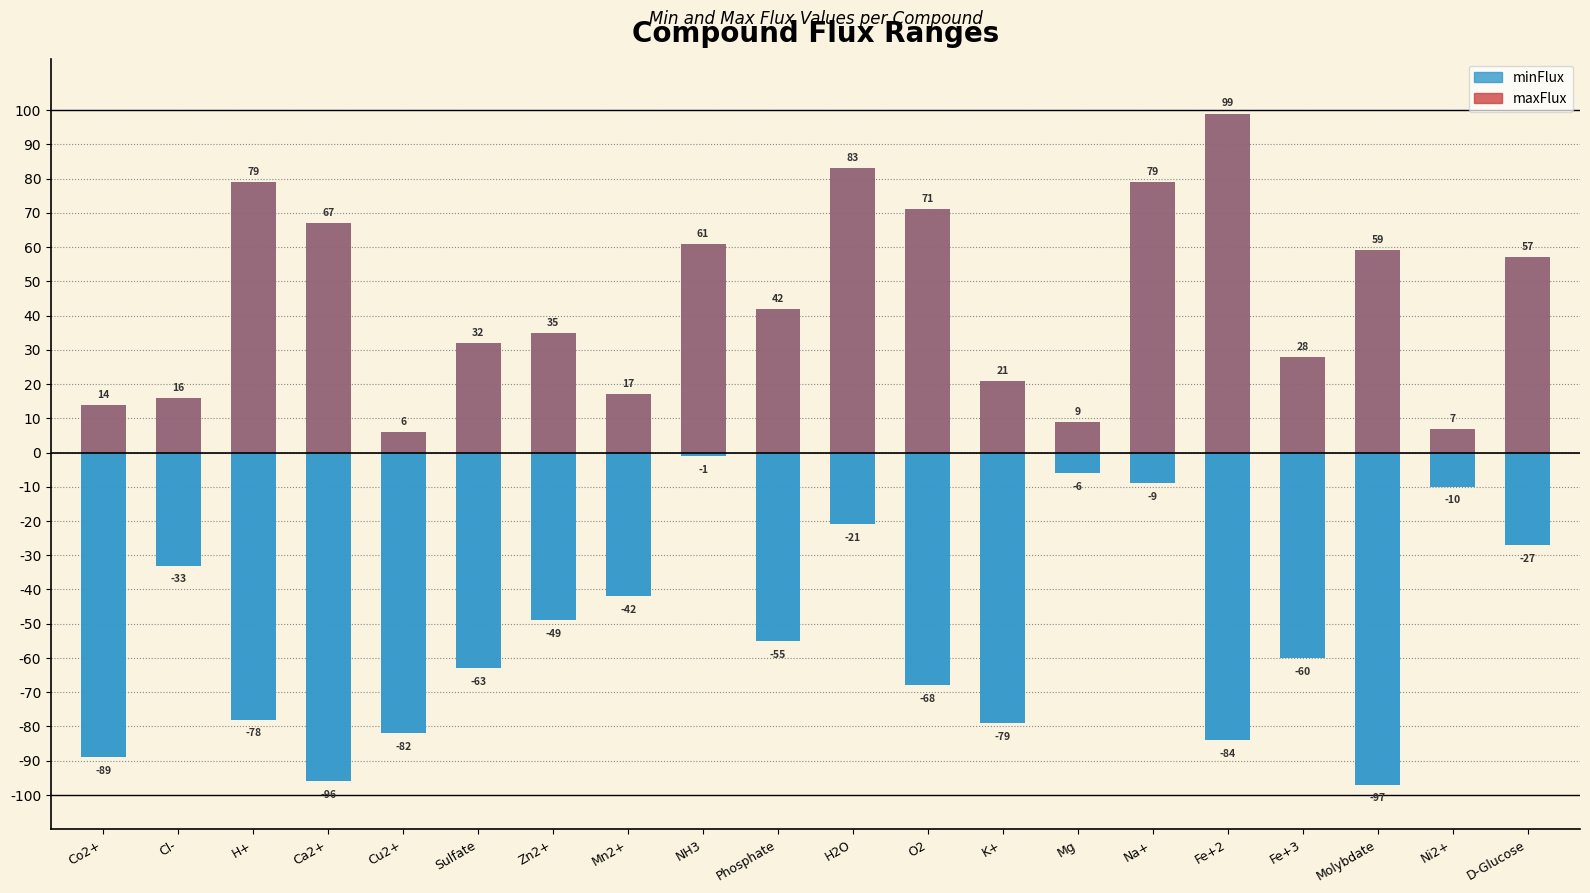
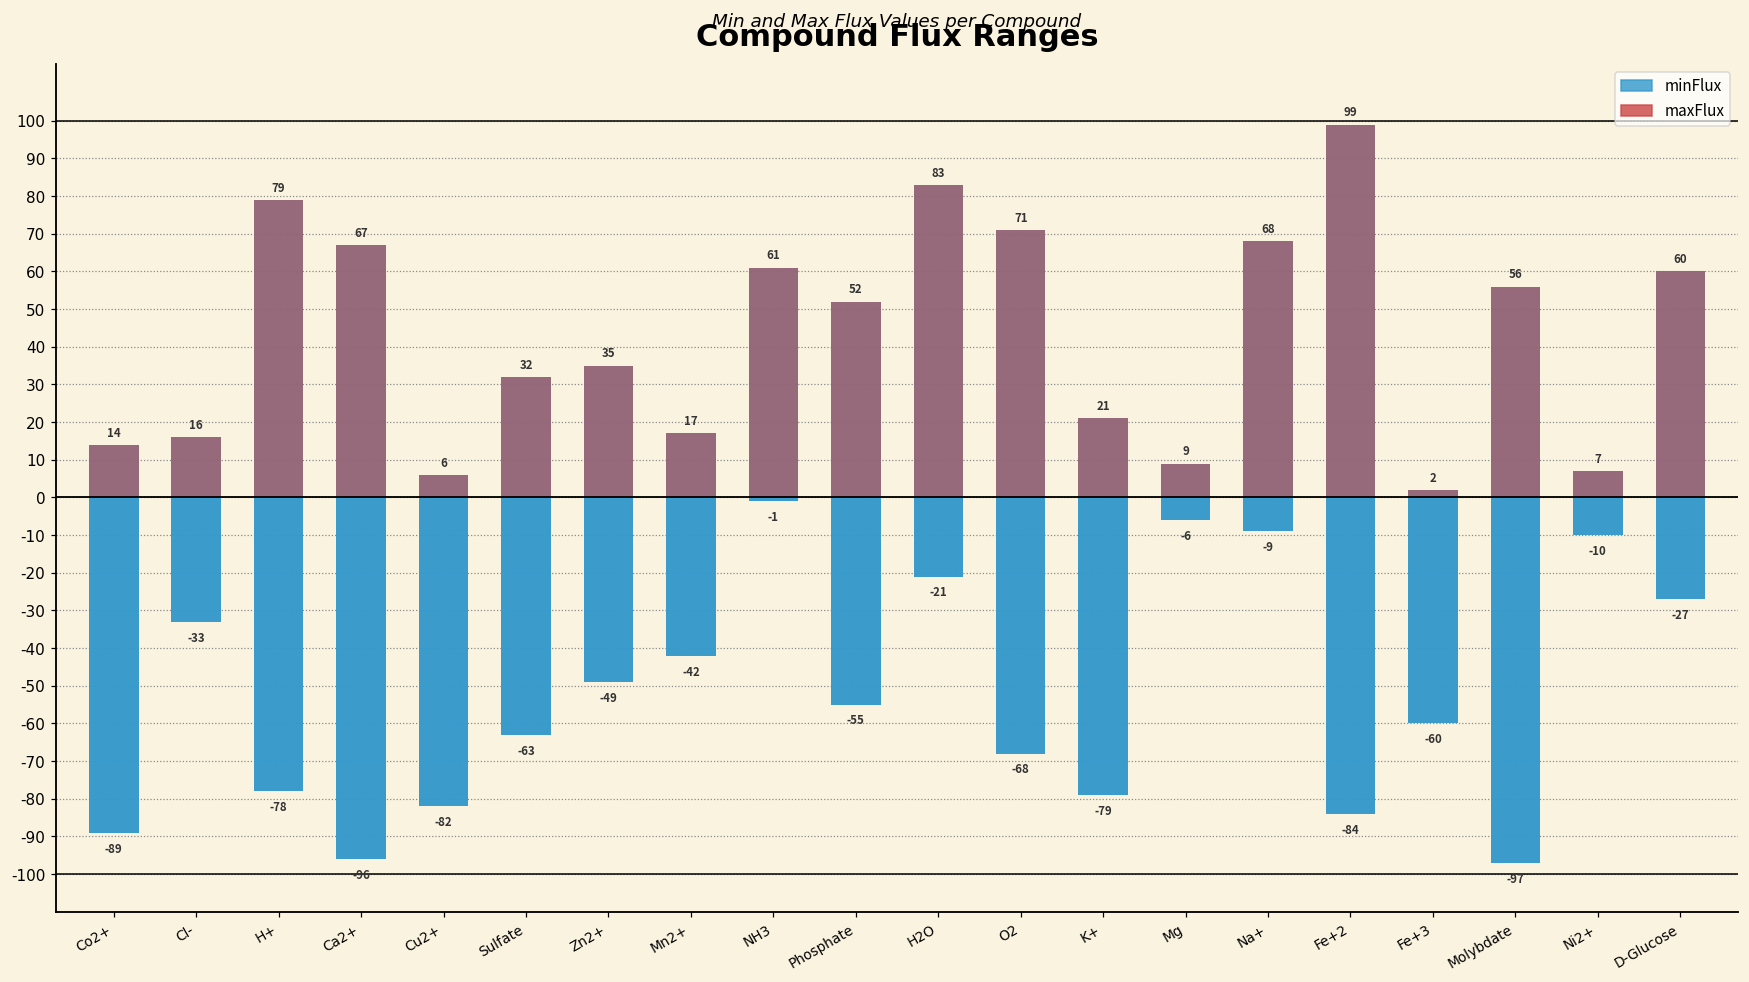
maxFlux, Phosphate: 42 -> 52
maxFlux, Na+: 79 -> 68
maxFlux, Fe+3: 28 -> 2
maxFlux, Molybdate: 59 -> 56
maxFlux, D-Glucose: 57 -> 60
